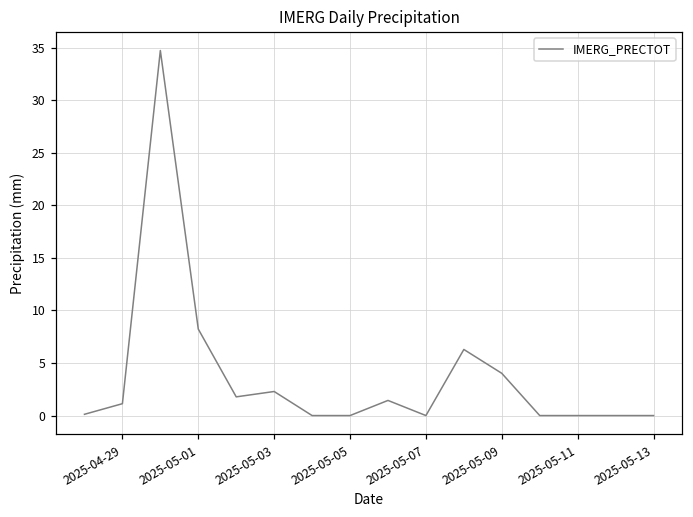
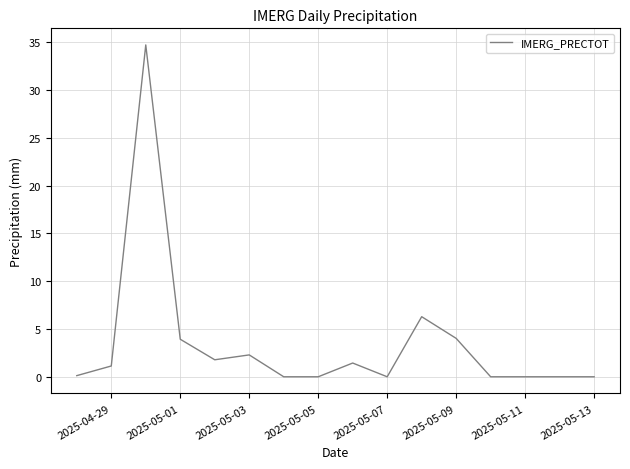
2025-05-01: 8 -> 4
